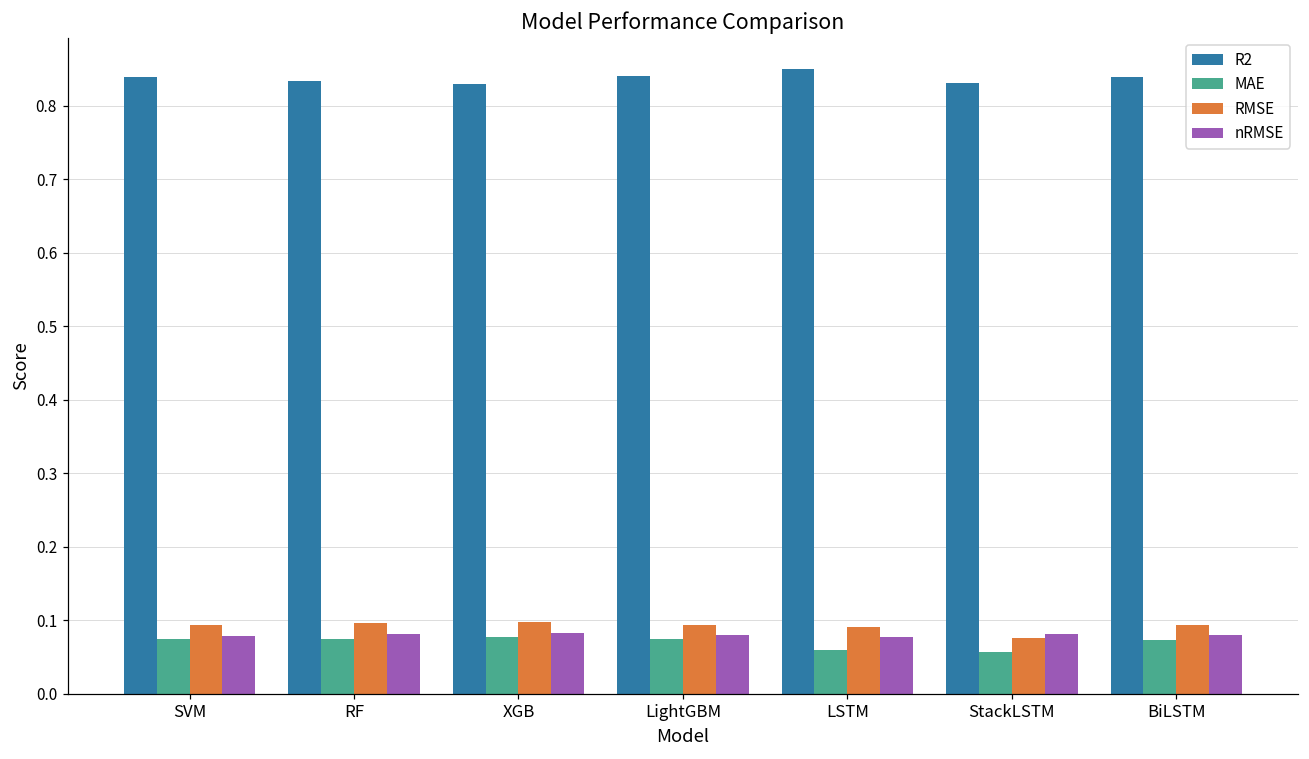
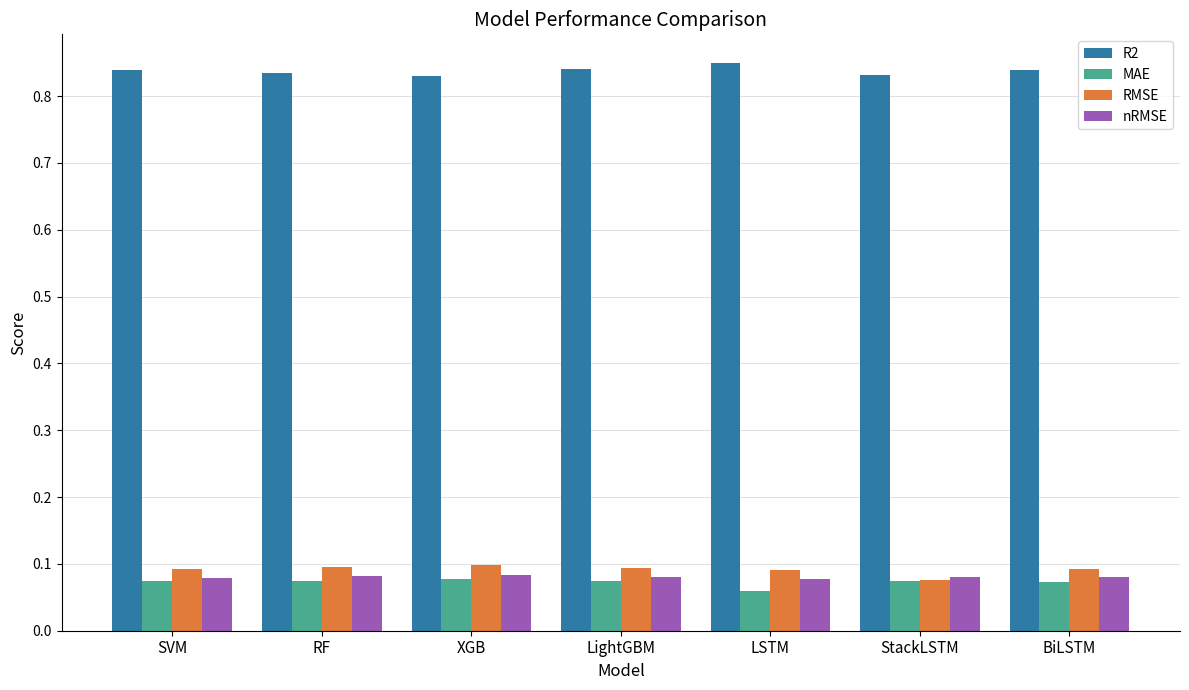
MAE, StackLSTM: 0.06 -> 0.07
